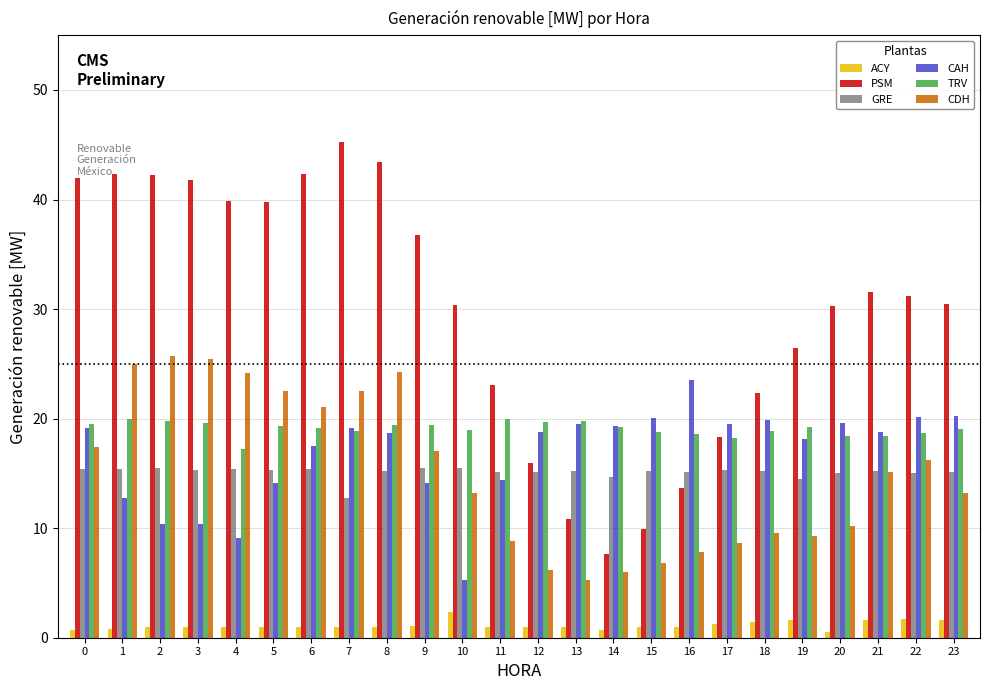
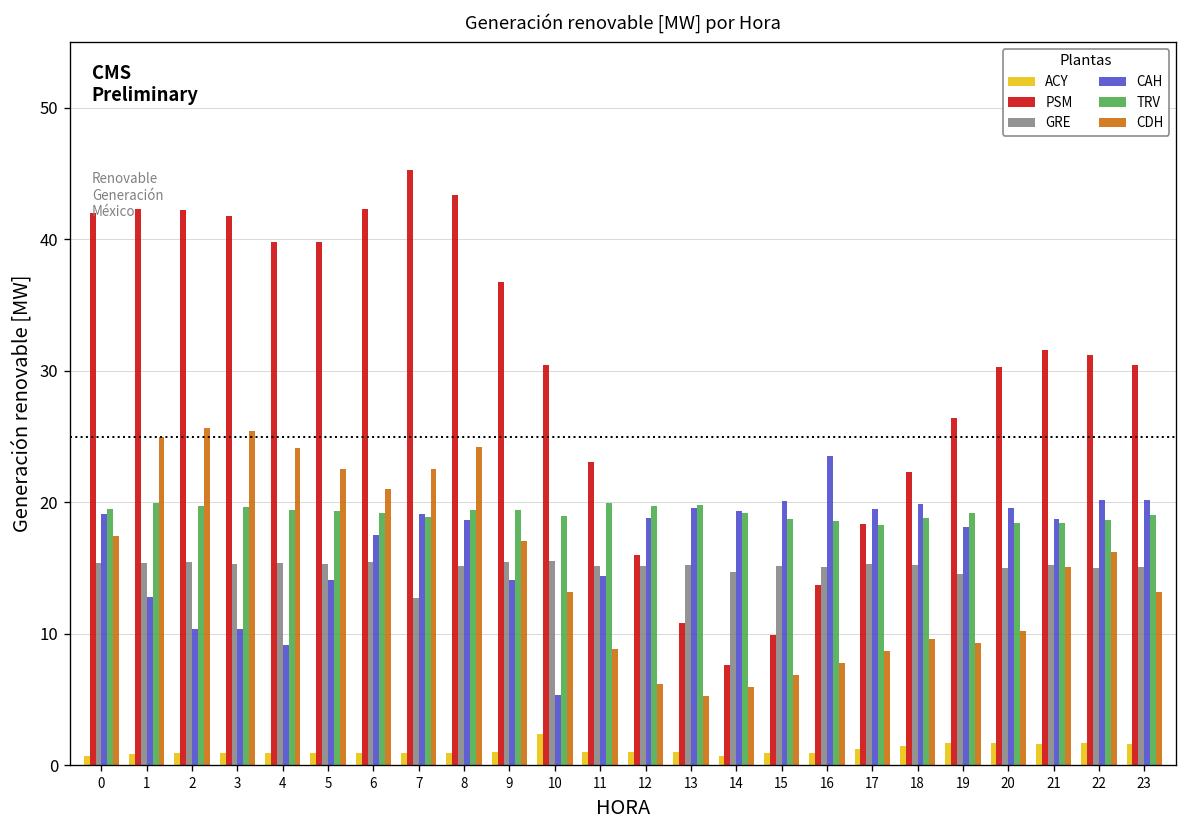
TRV, 4: 17.2 -> 19.5
ACY, 20: 0.6 -> 1.7
